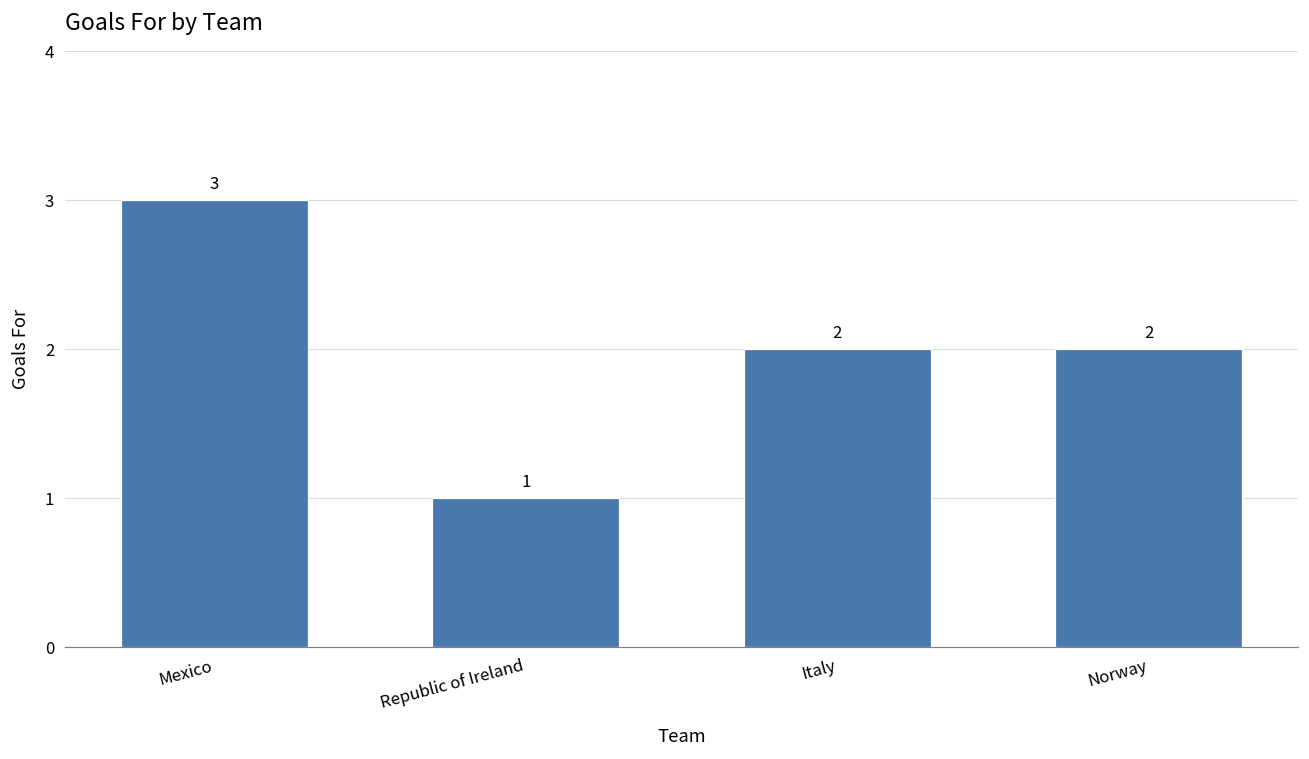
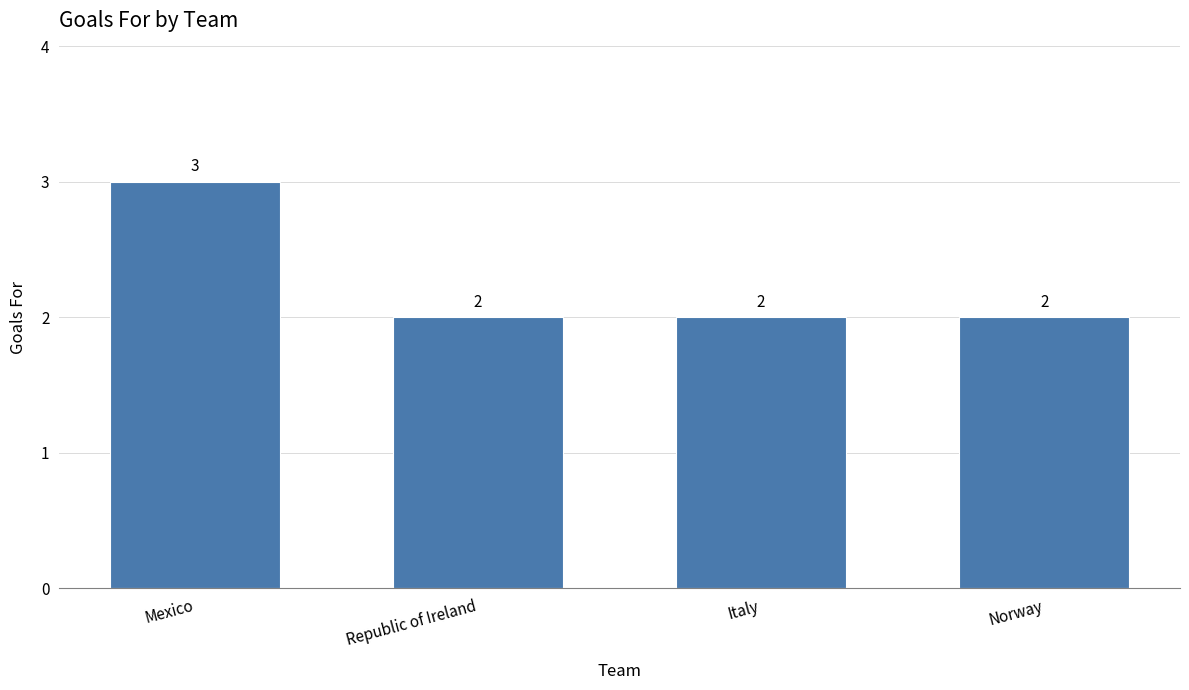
Republic of Ireland: 1 -> 2
